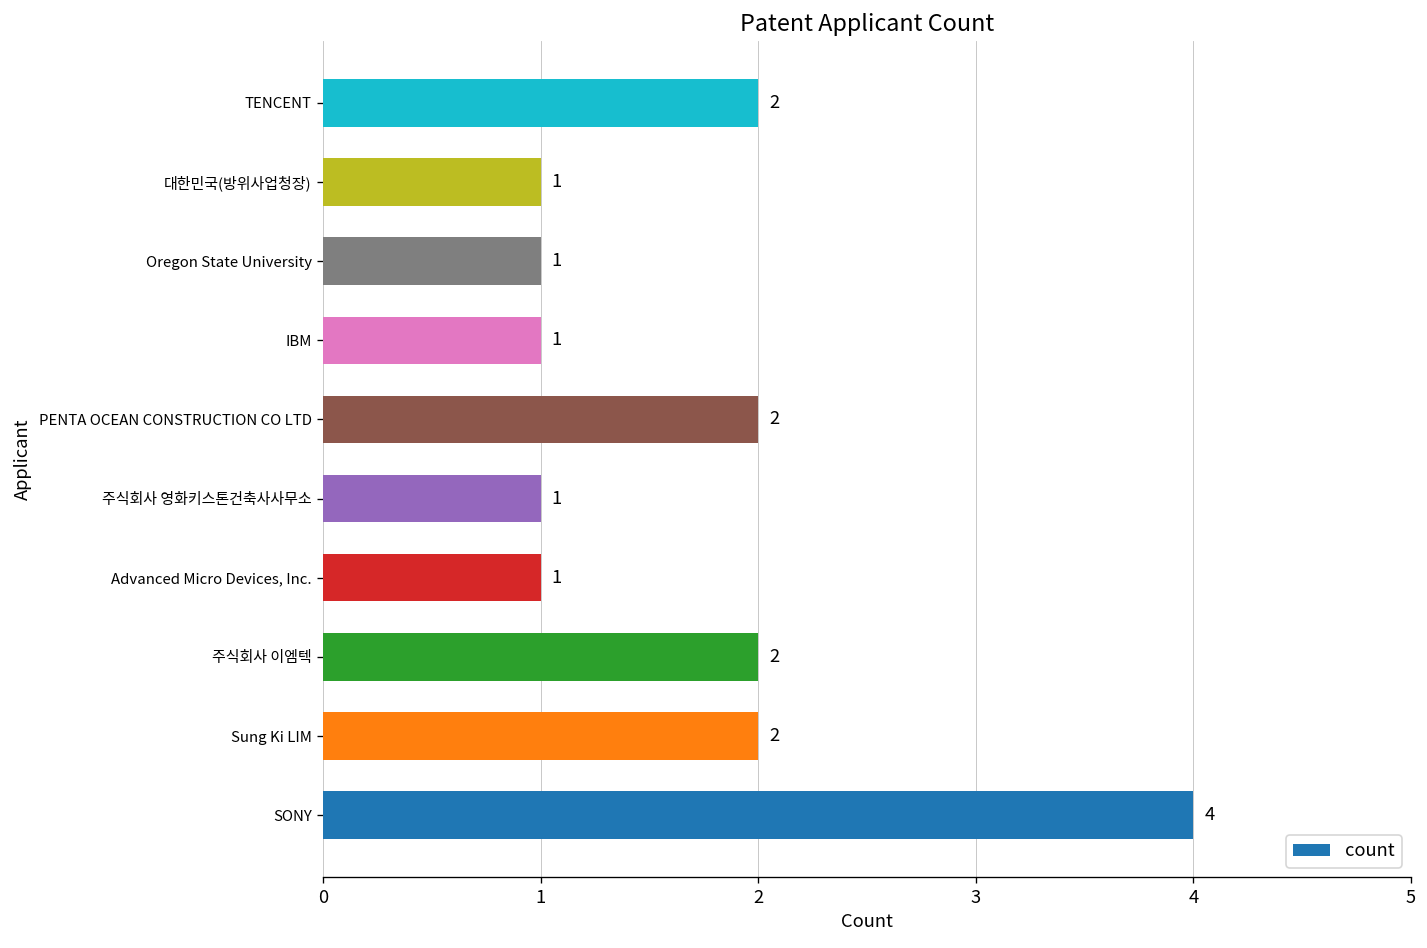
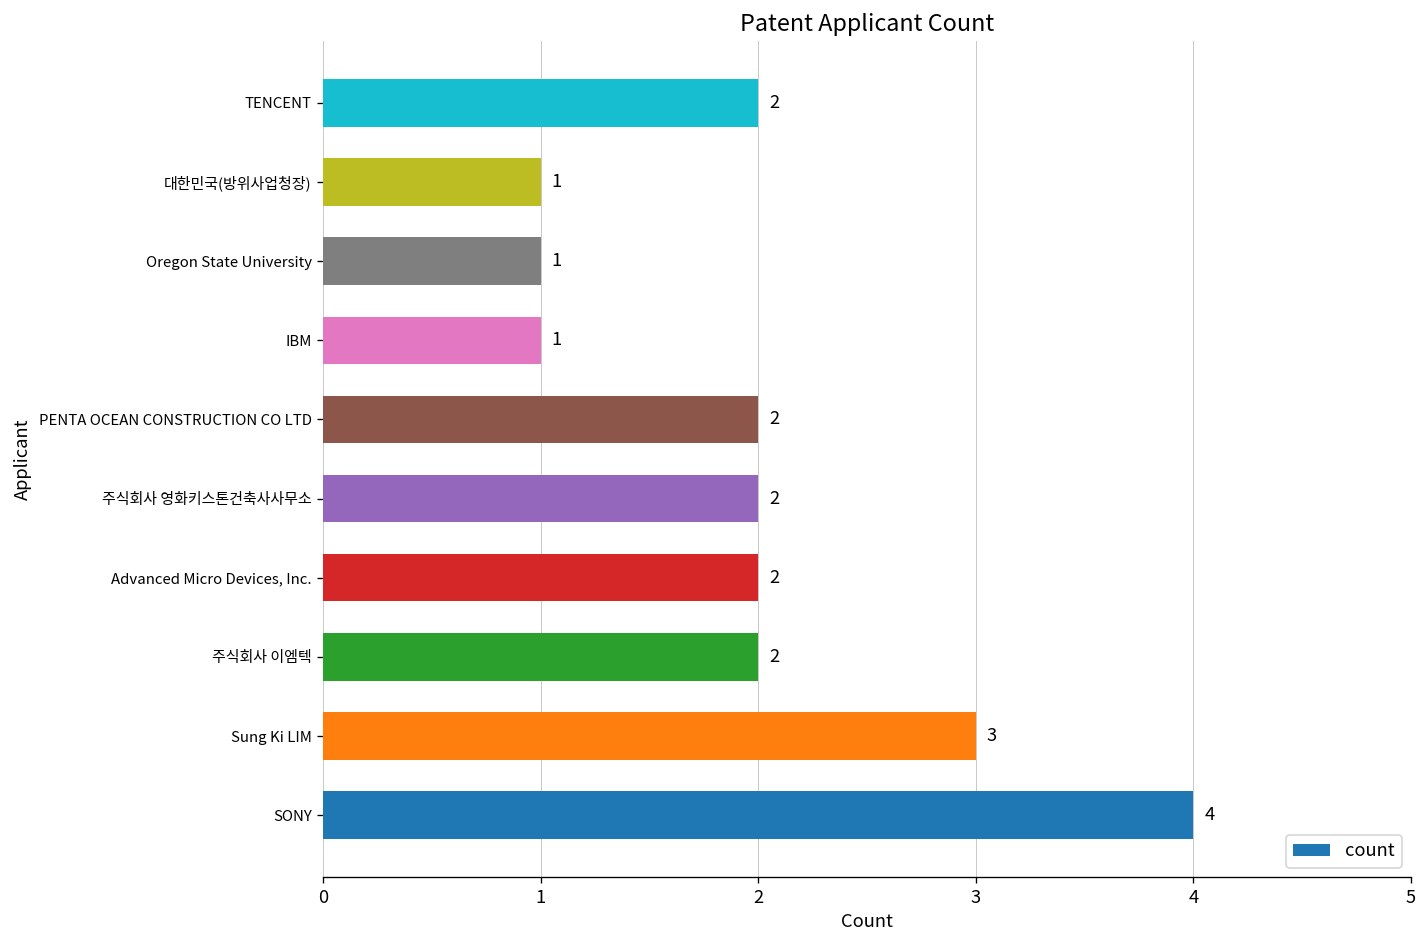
주식회사 영화키스톤건축사사무소: 1 -> 2
Advanced Micro Devices, Inc.: 1 -> 2
Sung Ki LIM: 2 -> 3
